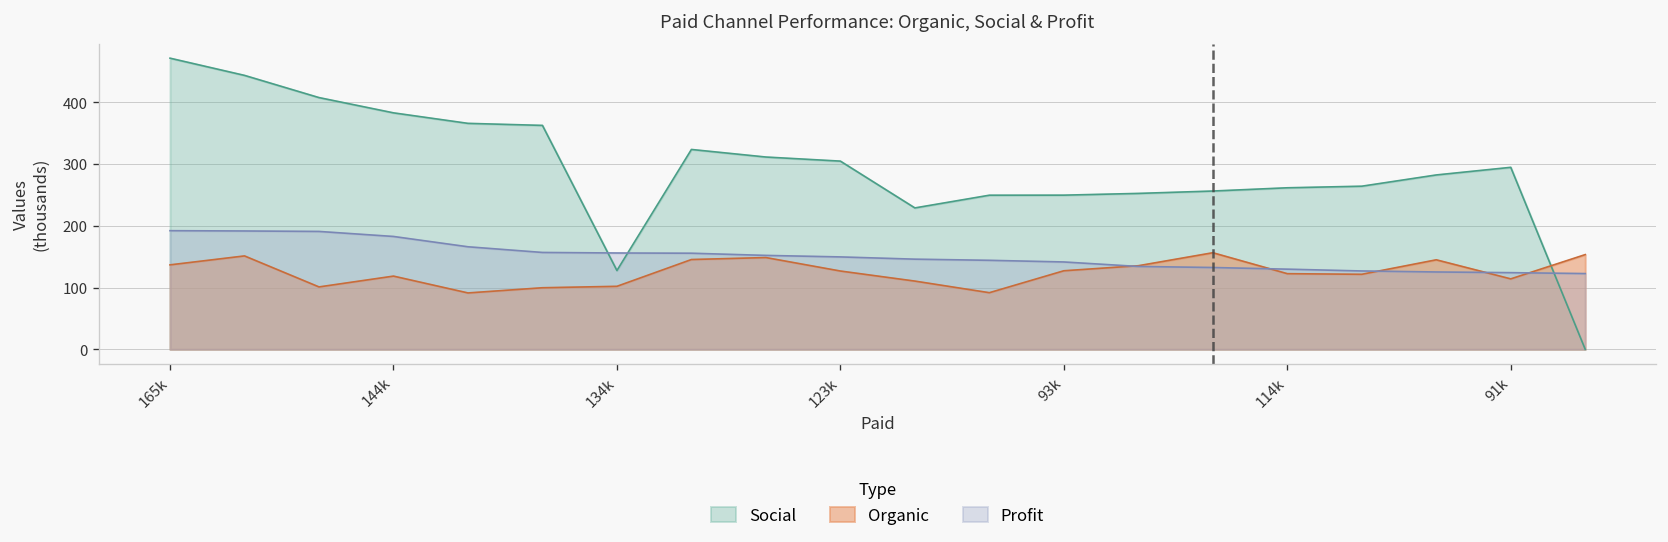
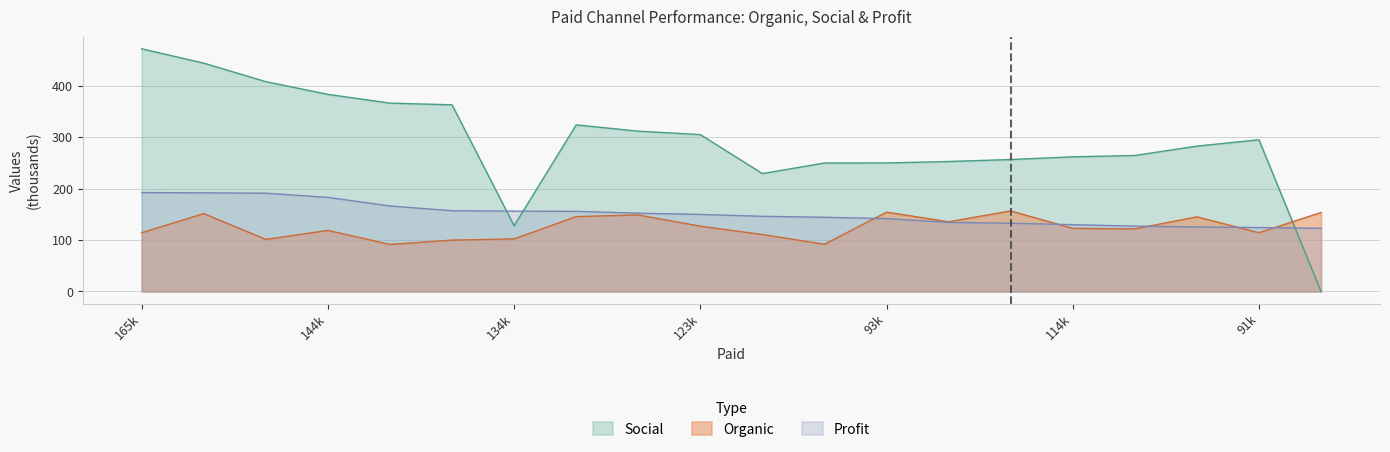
Organic, 165k: 140 -> 110
Organic, 93k: 130 -> 150
